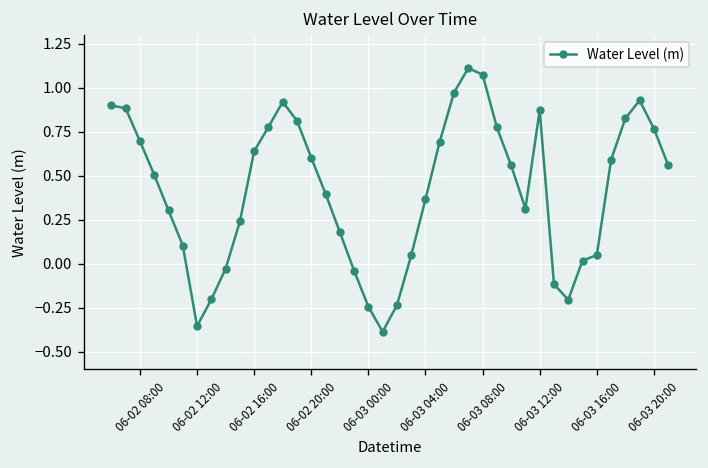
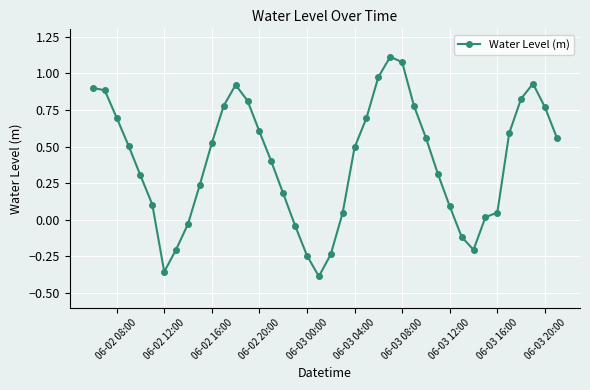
06-02 16:00: 0.64 -> 0.52
06-03 04:00: 0.37 -> 0.49
06-03 12:00: 0.87 -> 0.09
